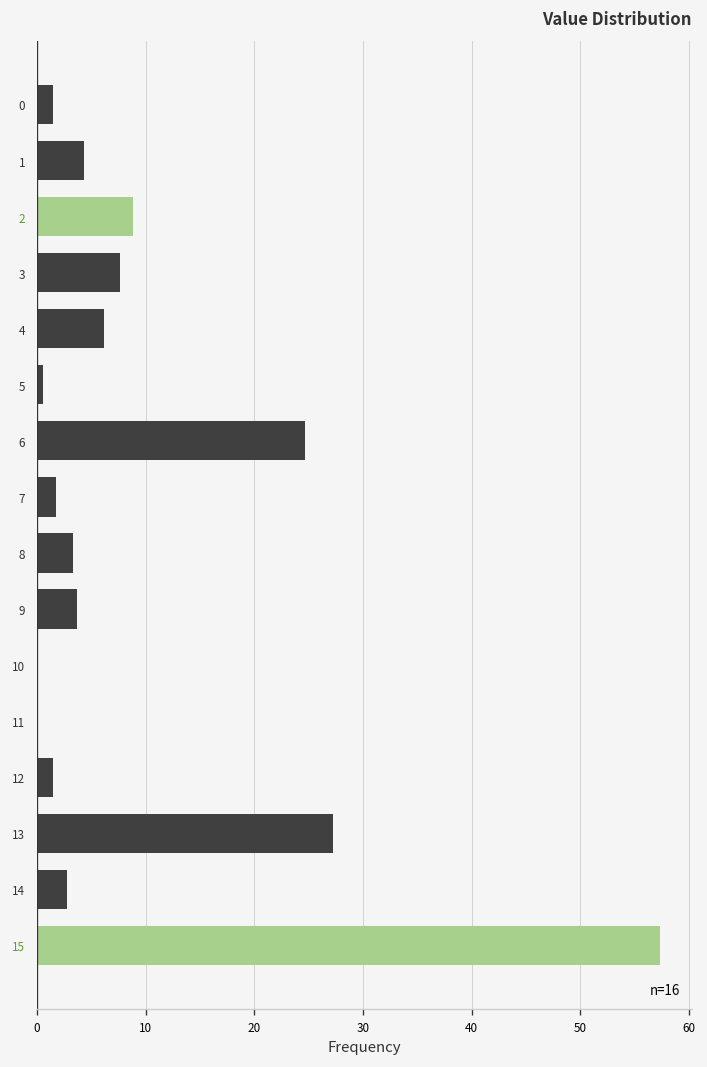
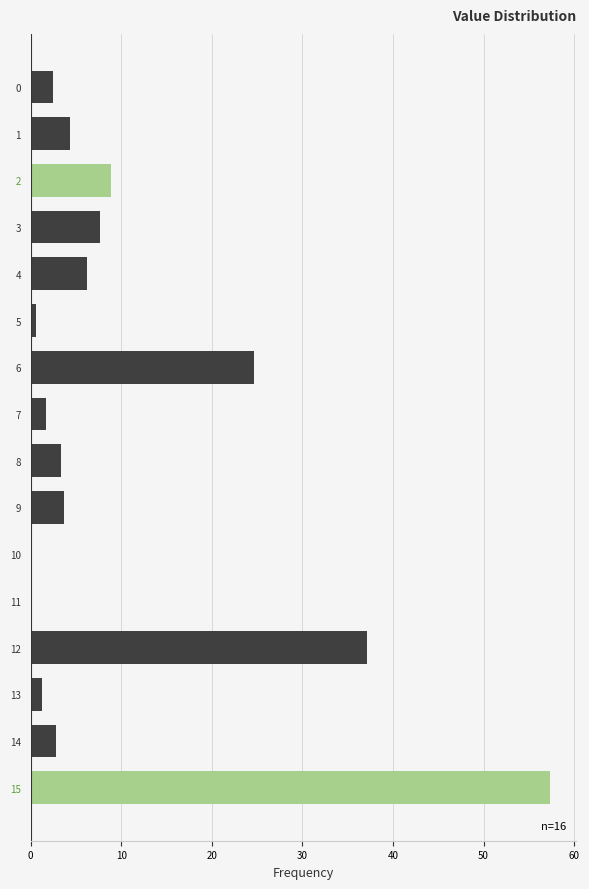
0: 1 -> 2
12: 1 -> 37
13: 27 -> 1
